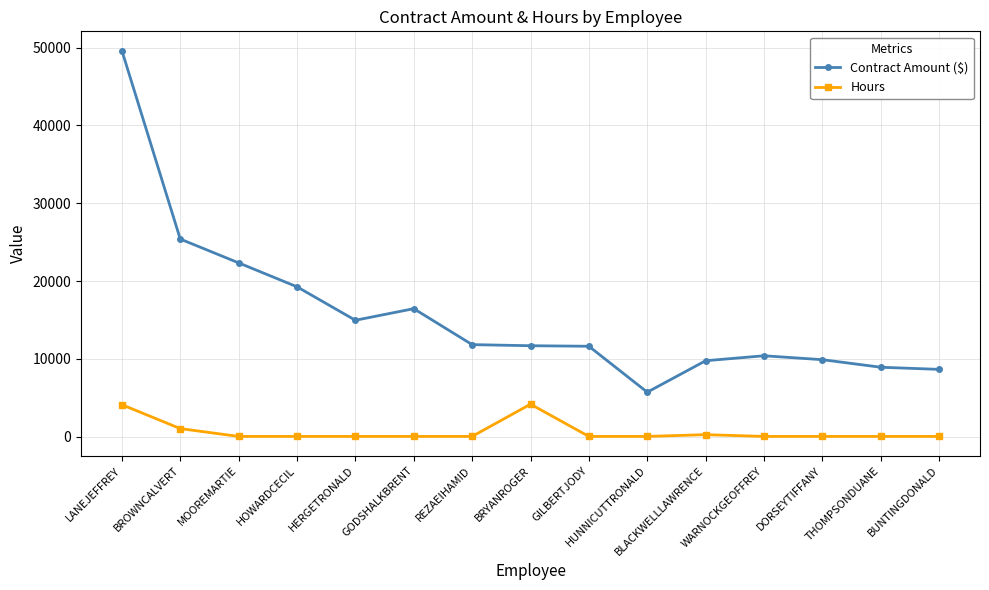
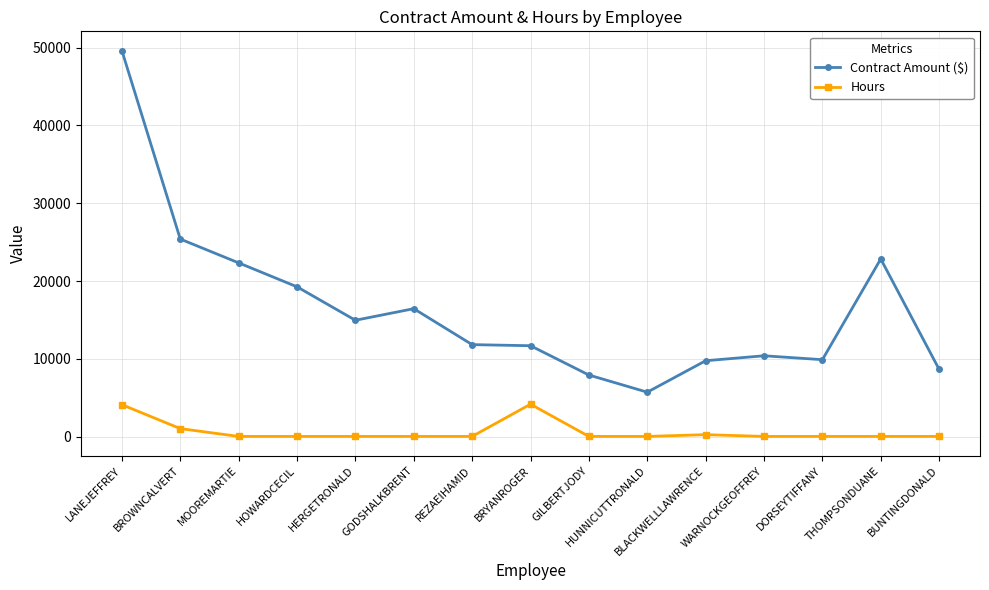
Contract Amount ($), GILBERTJODY: 12000 -> 8000
Contract Amount ($), THOMPSONDUANE: 9000 -> 23000
